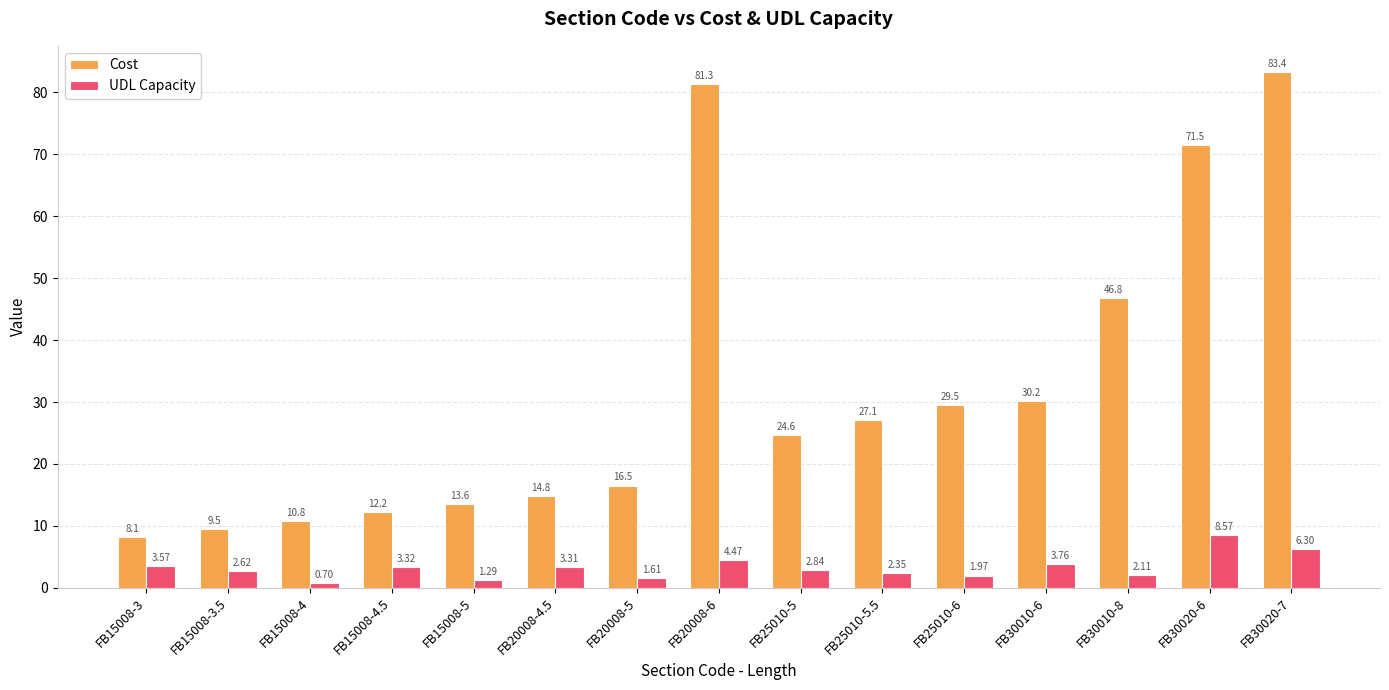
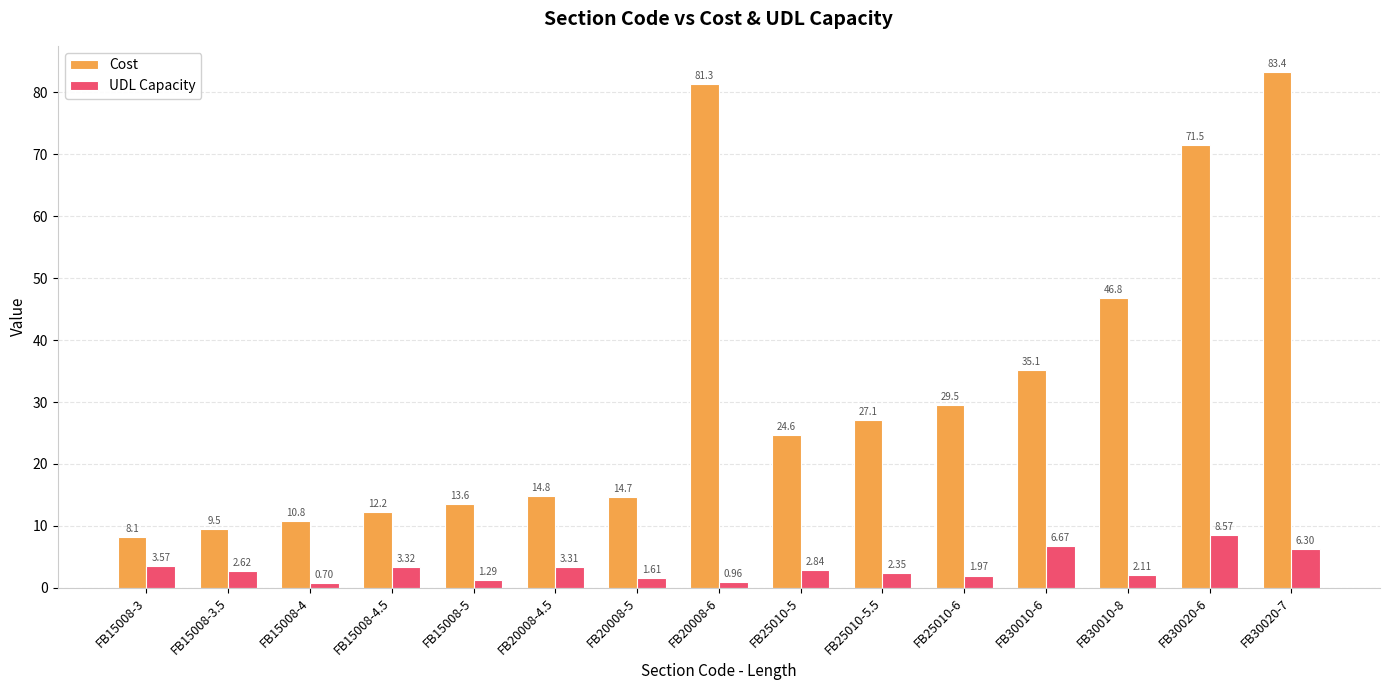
Cost, FB20008-5: 16.5 -> 14.7
UDL Capacity, FB20008-6: 4.47 -> 0.96
Cost, FB30010-6: 30.2 -> 35.1
UDL Capacity, FB30010-6: 3.76 -> 6.67
